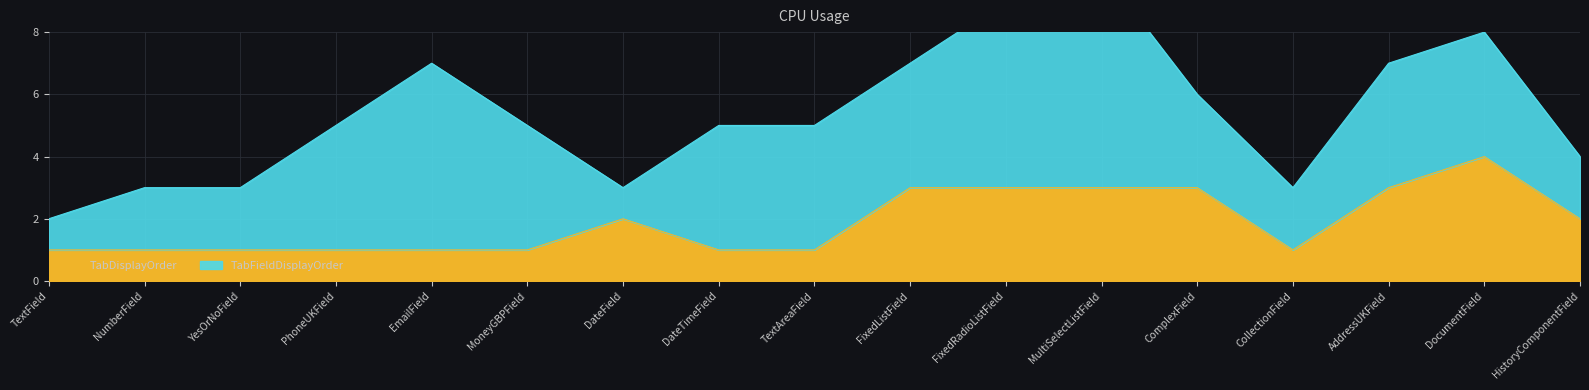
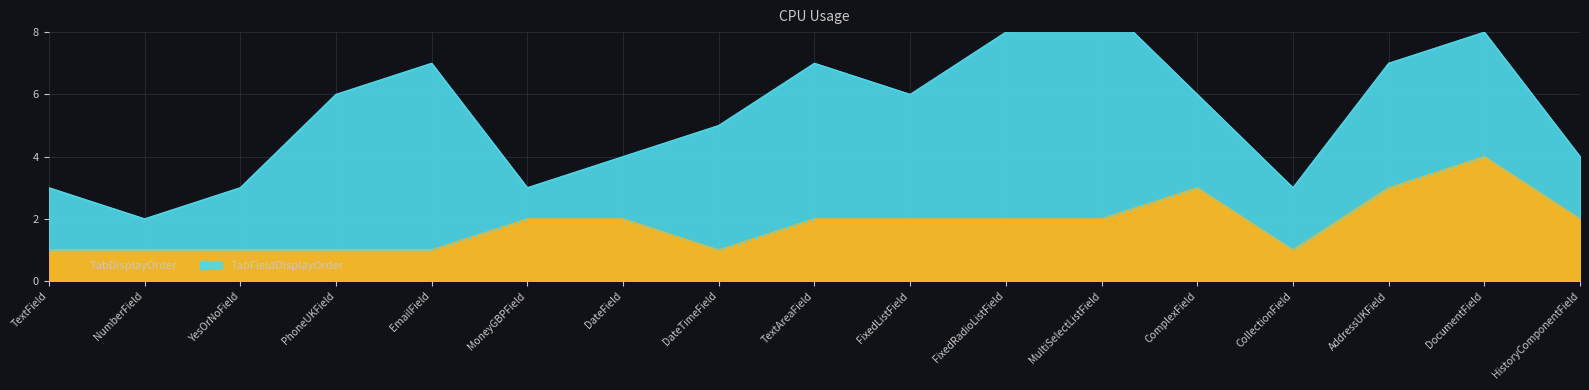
TabFieldDisplayOrder, TextField: 1 -> 2
TabFieldDisplayOrder, NumberField: 2 -> 1
TabFieldDisplayOrder, PhoneUKField: 4 -> 5
TabDisplayOrder, MoneyGBPField: 1 -> 2
TabFieldDisplayOrder, MoneyGBPField: 4 -> 1
TabFieldDisplayOrder, DateField: 1 -> 2
TabDisplayOrder, TextAreaField: 1 -> 2
TabFieldDisplayOrder, TextAreaField: 4 -> 5
TabDisplayOrder, FixedListField: 3 -> 2
TabDisplayOrder, FixedRadioListField: 3 -> 2
TabDisplayOrder, MultiSelectListField: 3 -> 2
